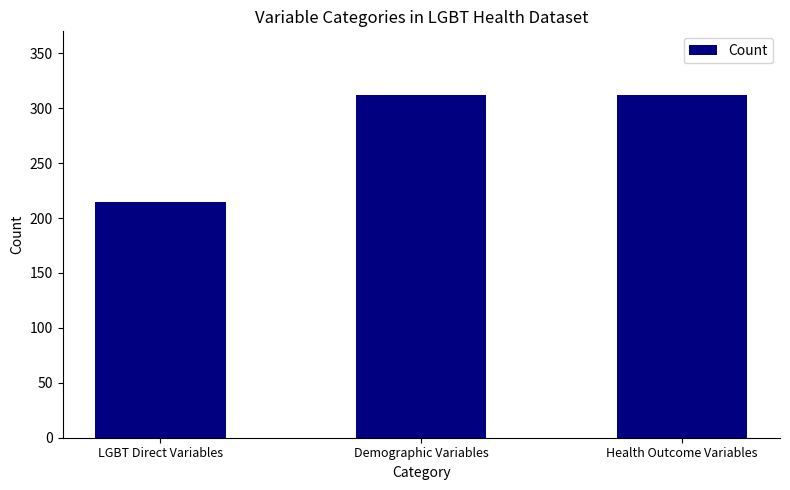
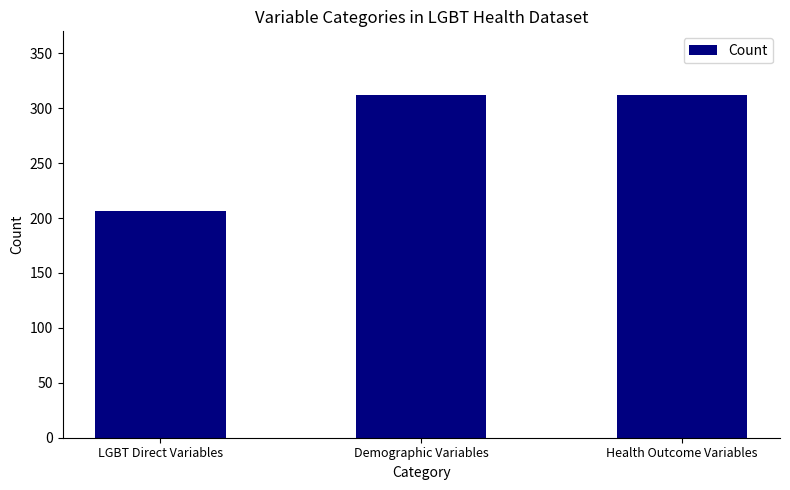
LGBT Direct Variables: 215 -> 206
